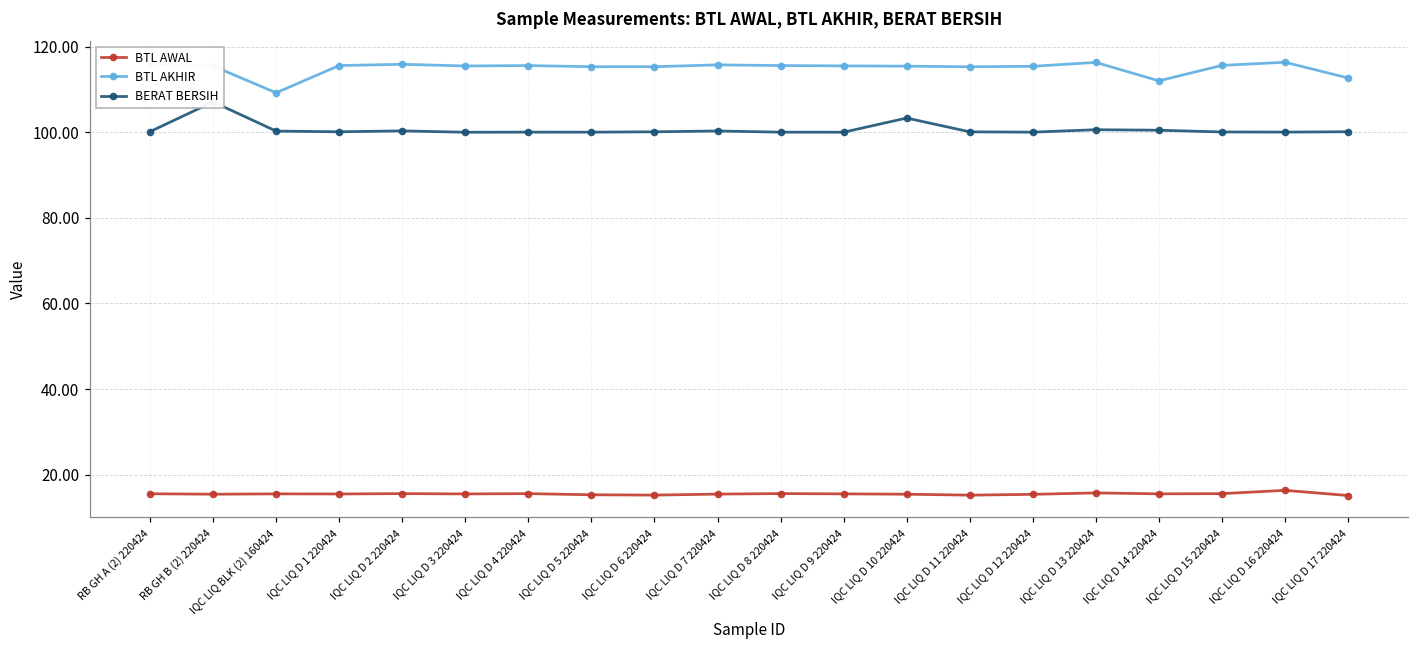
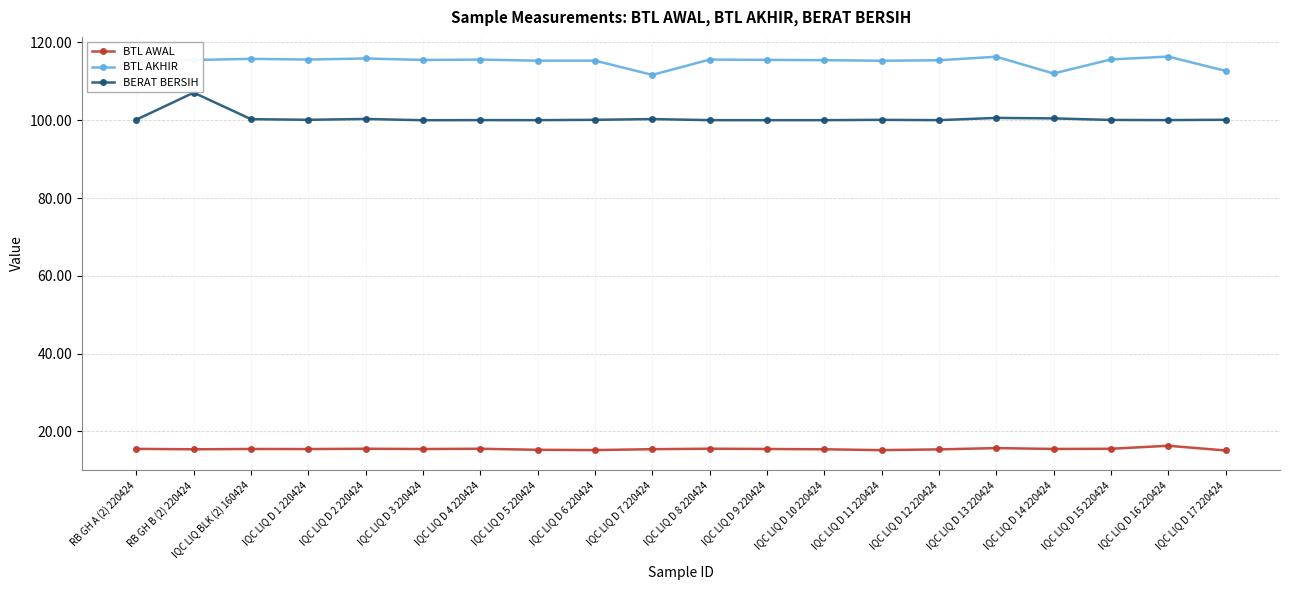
BTL AKHIR, IQC LIQ BLK (2) 160424: 109 -> 116
BTL AKHIR, IQC LIQ D 7 220424: 116 -> 112
BERAT BERSIH, IQC LIQ D 10 220424: 103 -> 100
